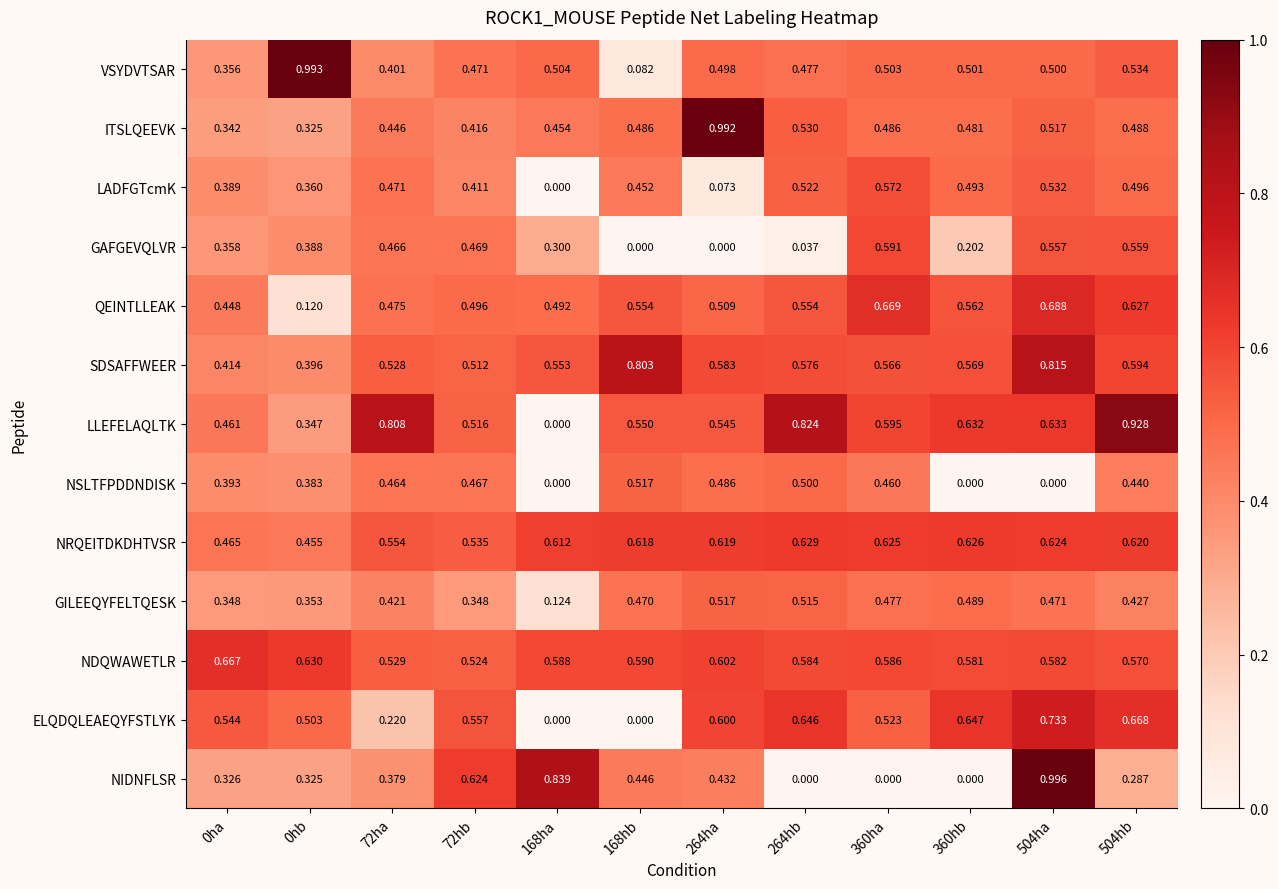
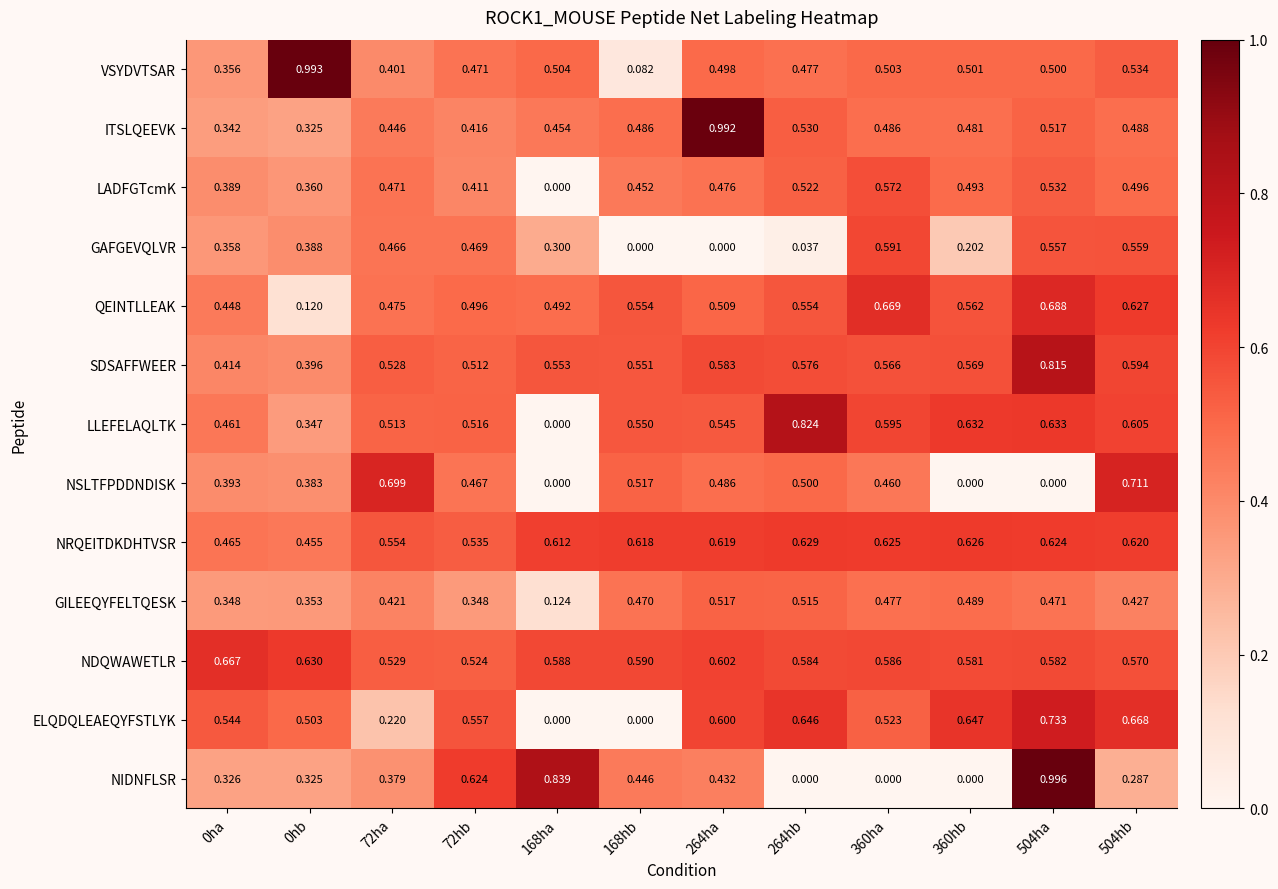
LADFGTcmK, 264ha: 0.073 -> 0.476
SDSAFFWEER, 168hb: 0.803 -> 0.551
LLEFELAQLTK, 72ha: 0.808 -> 0.513
LLEFELAQLTK, 504hb: 0.928 -> 0.605
NSLTFPDDNDISK, 72ha: 0.464 -> 0.699
NSLTFPDDNDISK, 504hb: 0.440 -> 0.711
